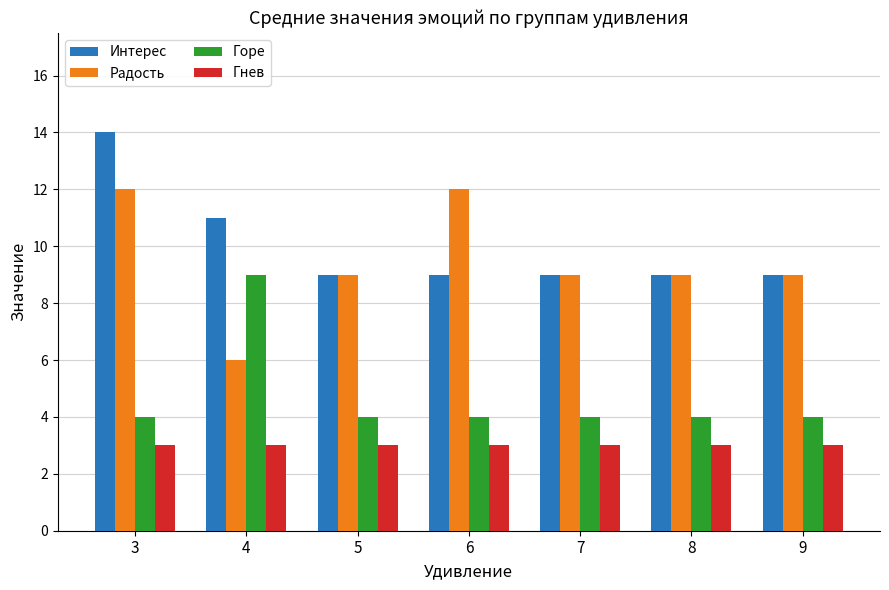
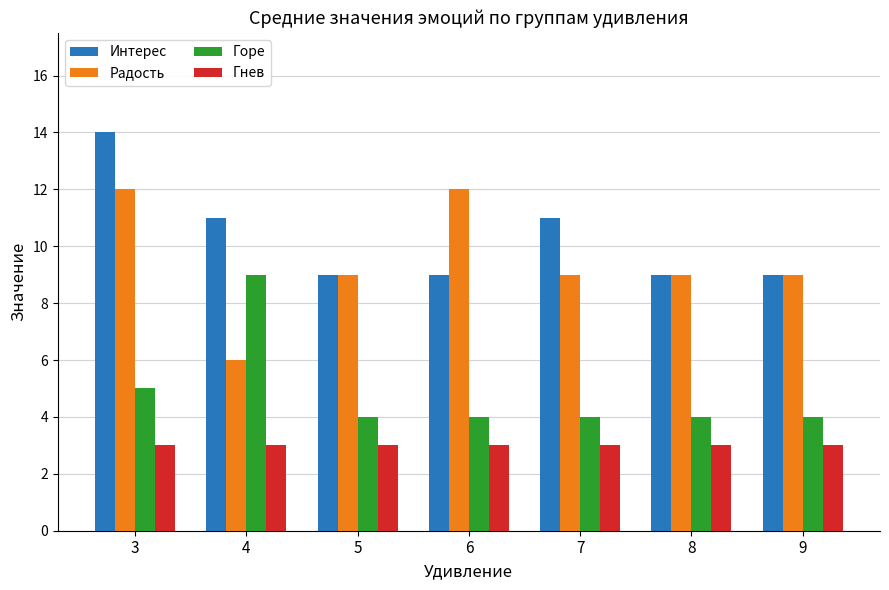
Горе, 3: 4 -> 5
Интерес, 7: 9 -> 11
